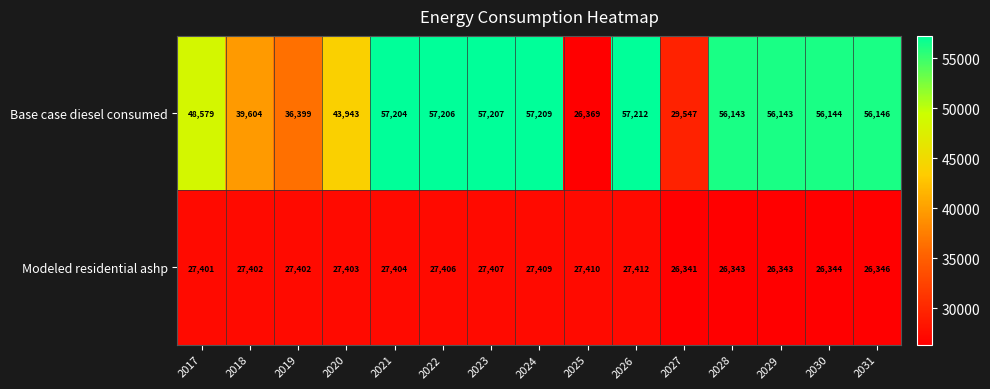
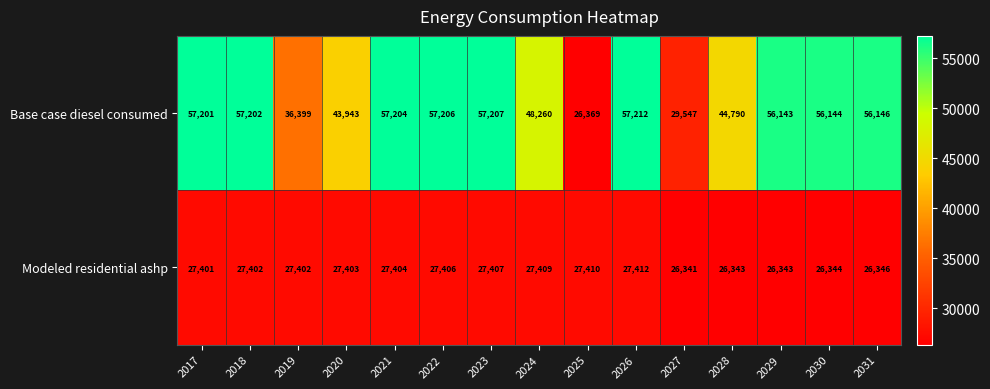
Base case diesel consumed, 2017: 48,579 -> 57,201
Base case diesel consumed, 2018: 39,604 -> 57,202
Base case diesel consumed, 2024: 57,209 -> 48,260
Base case diesel consumed, 2028: 56,143 -> 44,790
